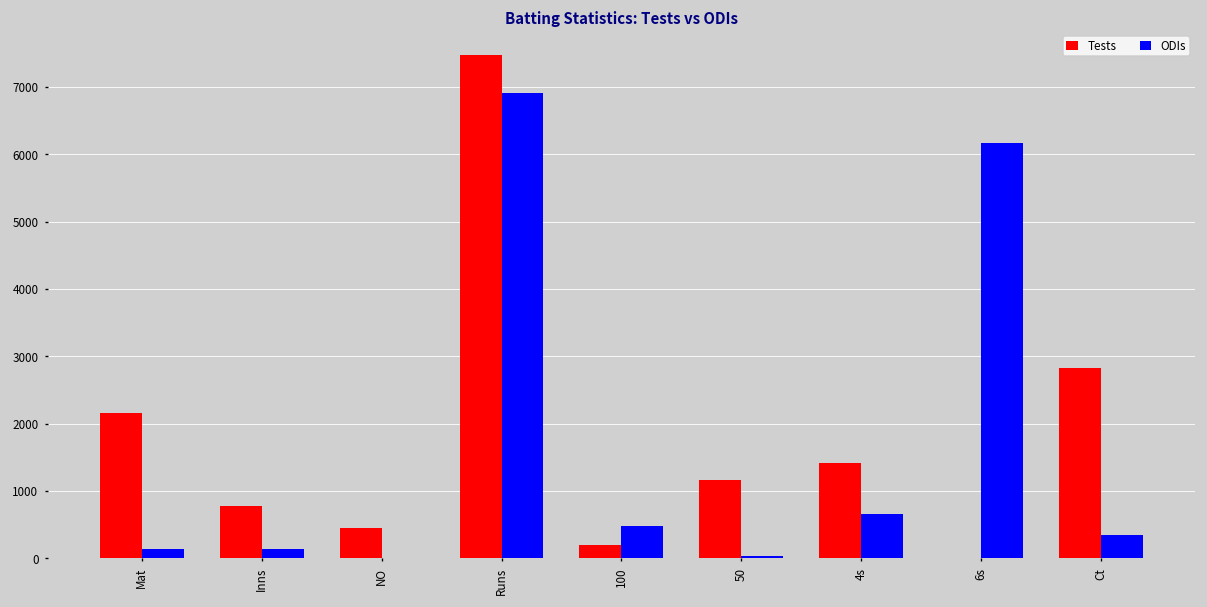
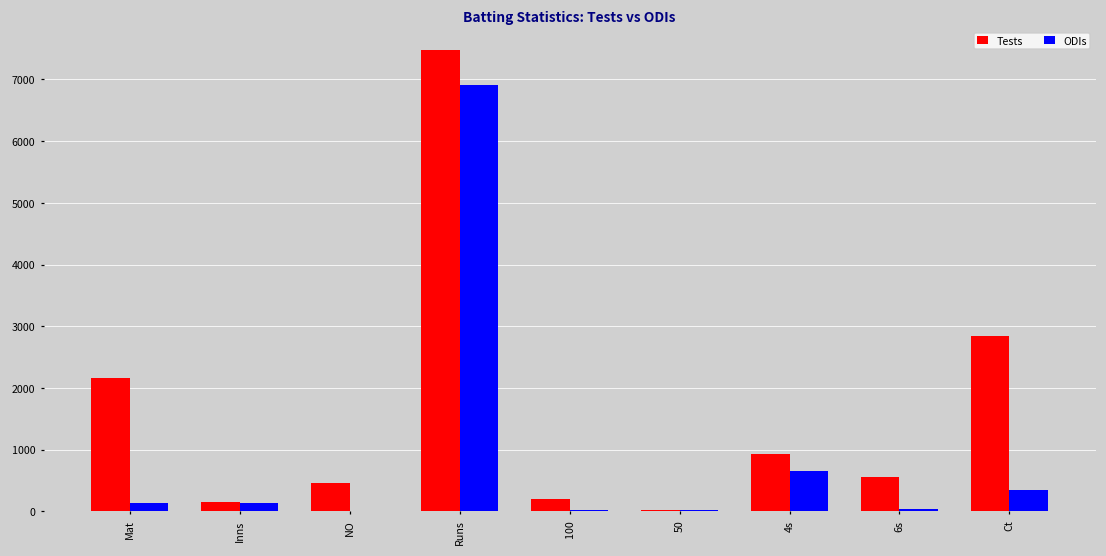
Tests, Inns: 800 -> 200
ODIs, 100: 500 -> 0
Tests, 50: 1200 -> 0
Tests, 4s: 1400 -> 900
Tests, 6s: 0 -> 600
ODIs, 6s: 6200 -> 0
